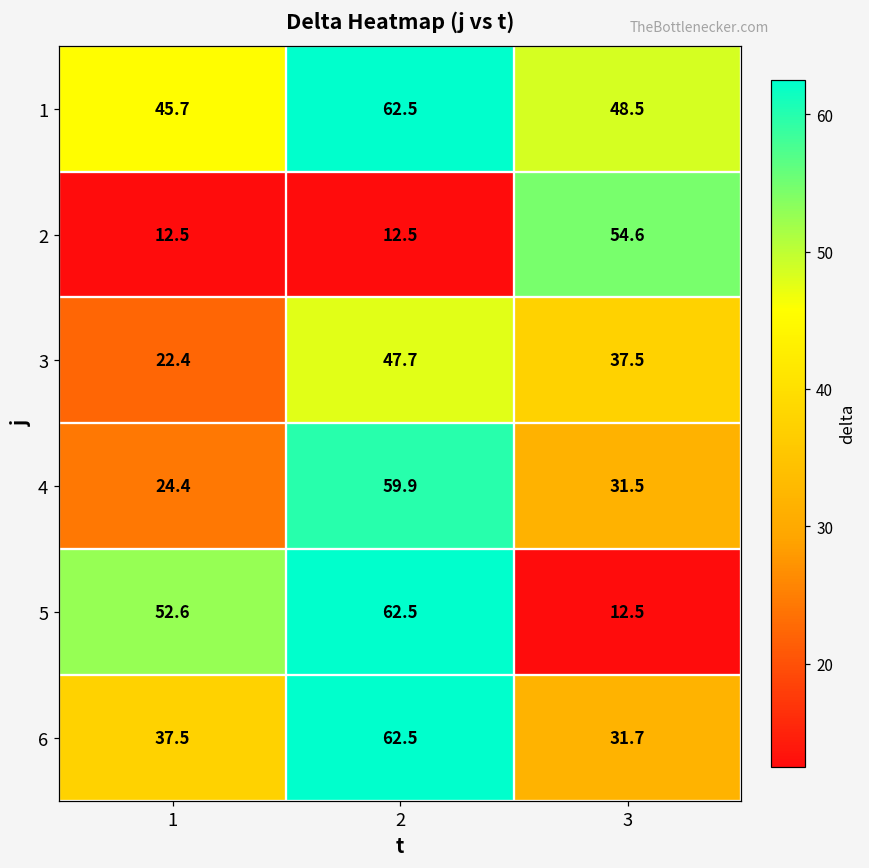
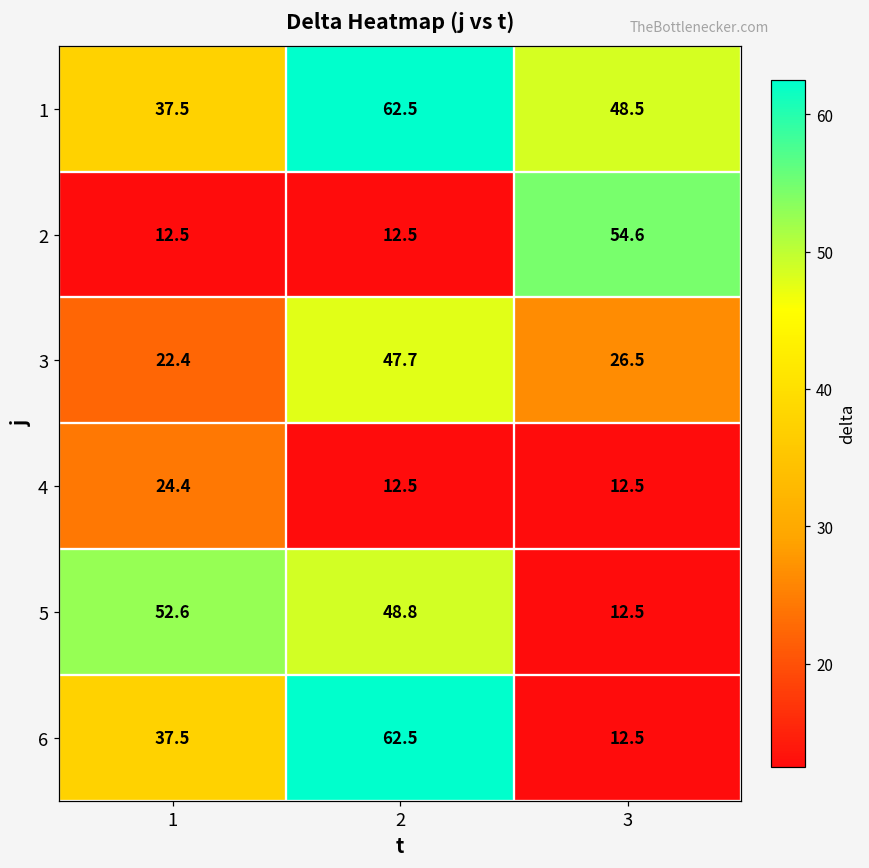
1, 1: 45.7 -> 37.5
3, 3: 37.5 -> 26.5
4, 2: 59.9 -> 12.5
4, 3: 31.5 -> 12.5
5, 2: 62.5 -> 48.8
6, 3: 31.7 -> 12.5
